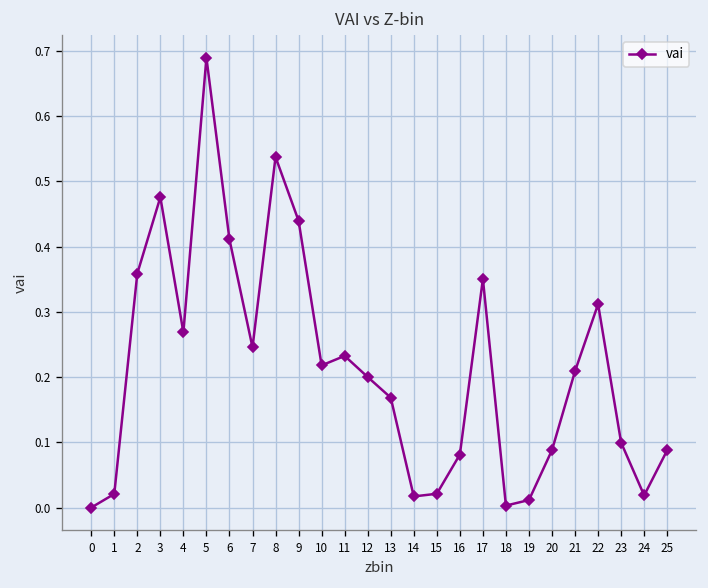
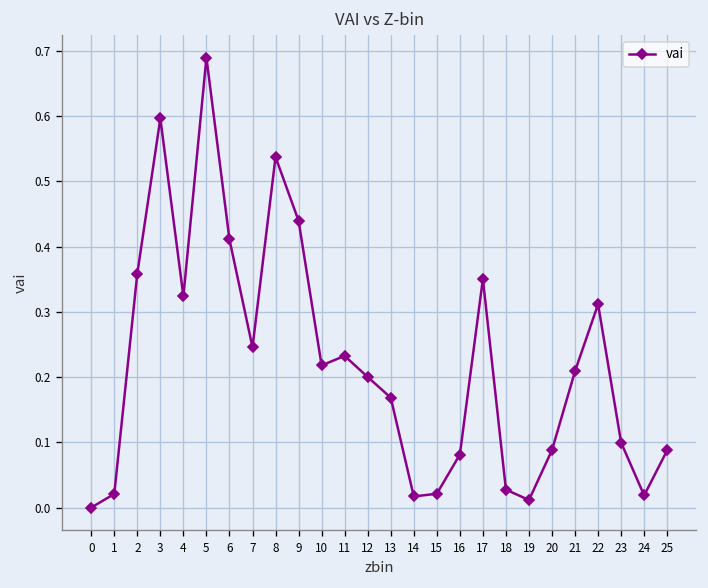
3: 0.48 -> 0.60
4: 0.27 -> 0.32
18: 0.00 -> 0.03
